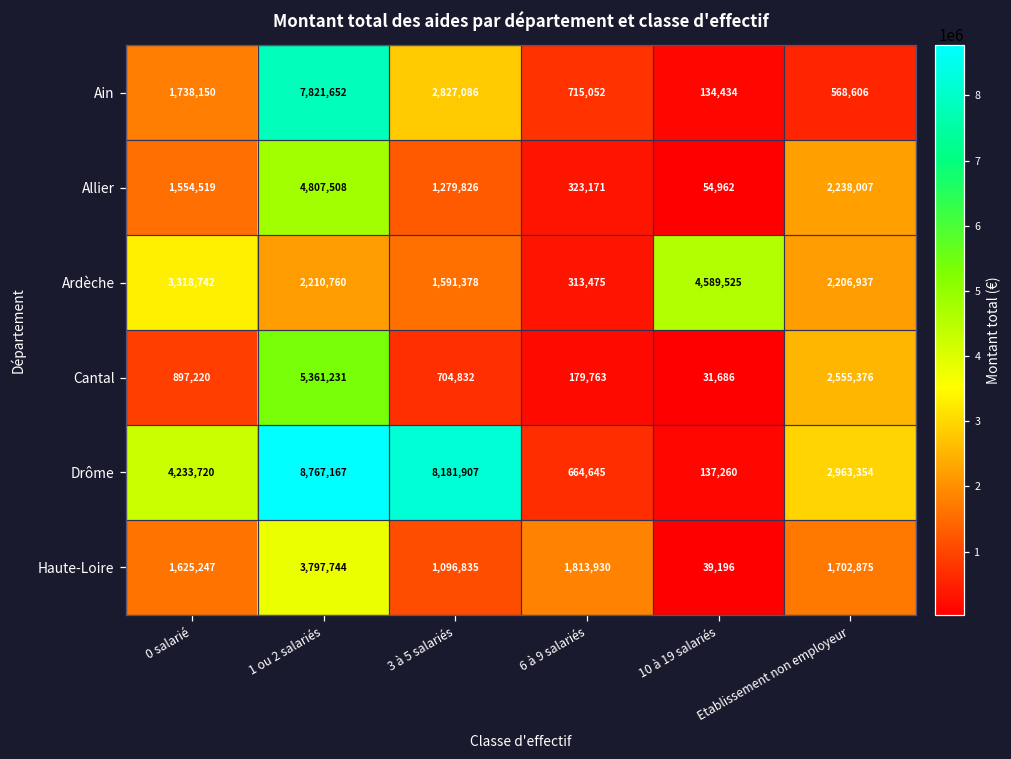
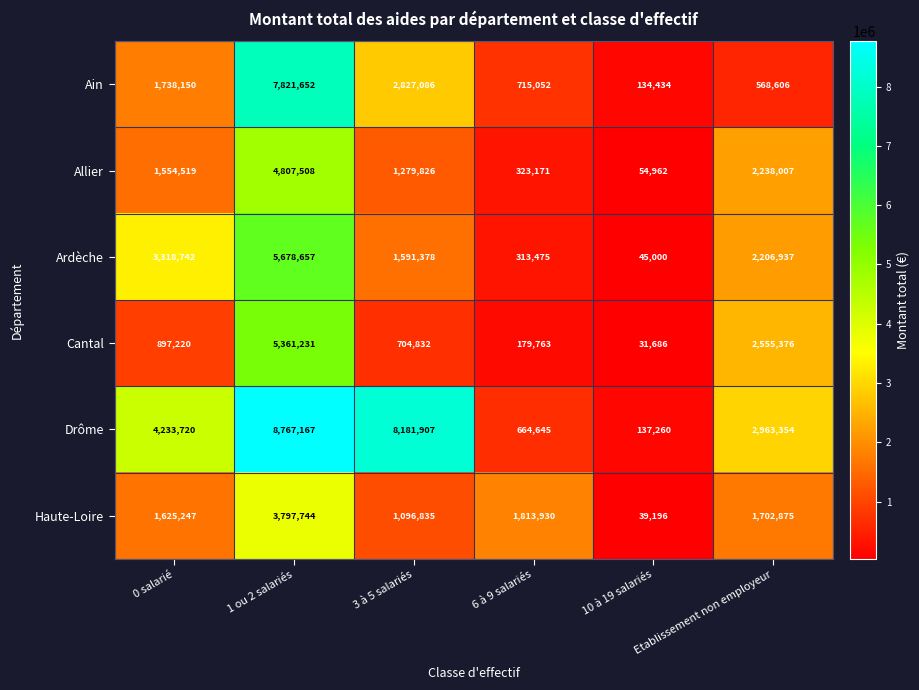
Ardèche, 1 ou 2 salariés: 2,210,760 -> 5,678,657
Ardèche, 10 à 19 salariés: 4,589,525 -> 45,000
